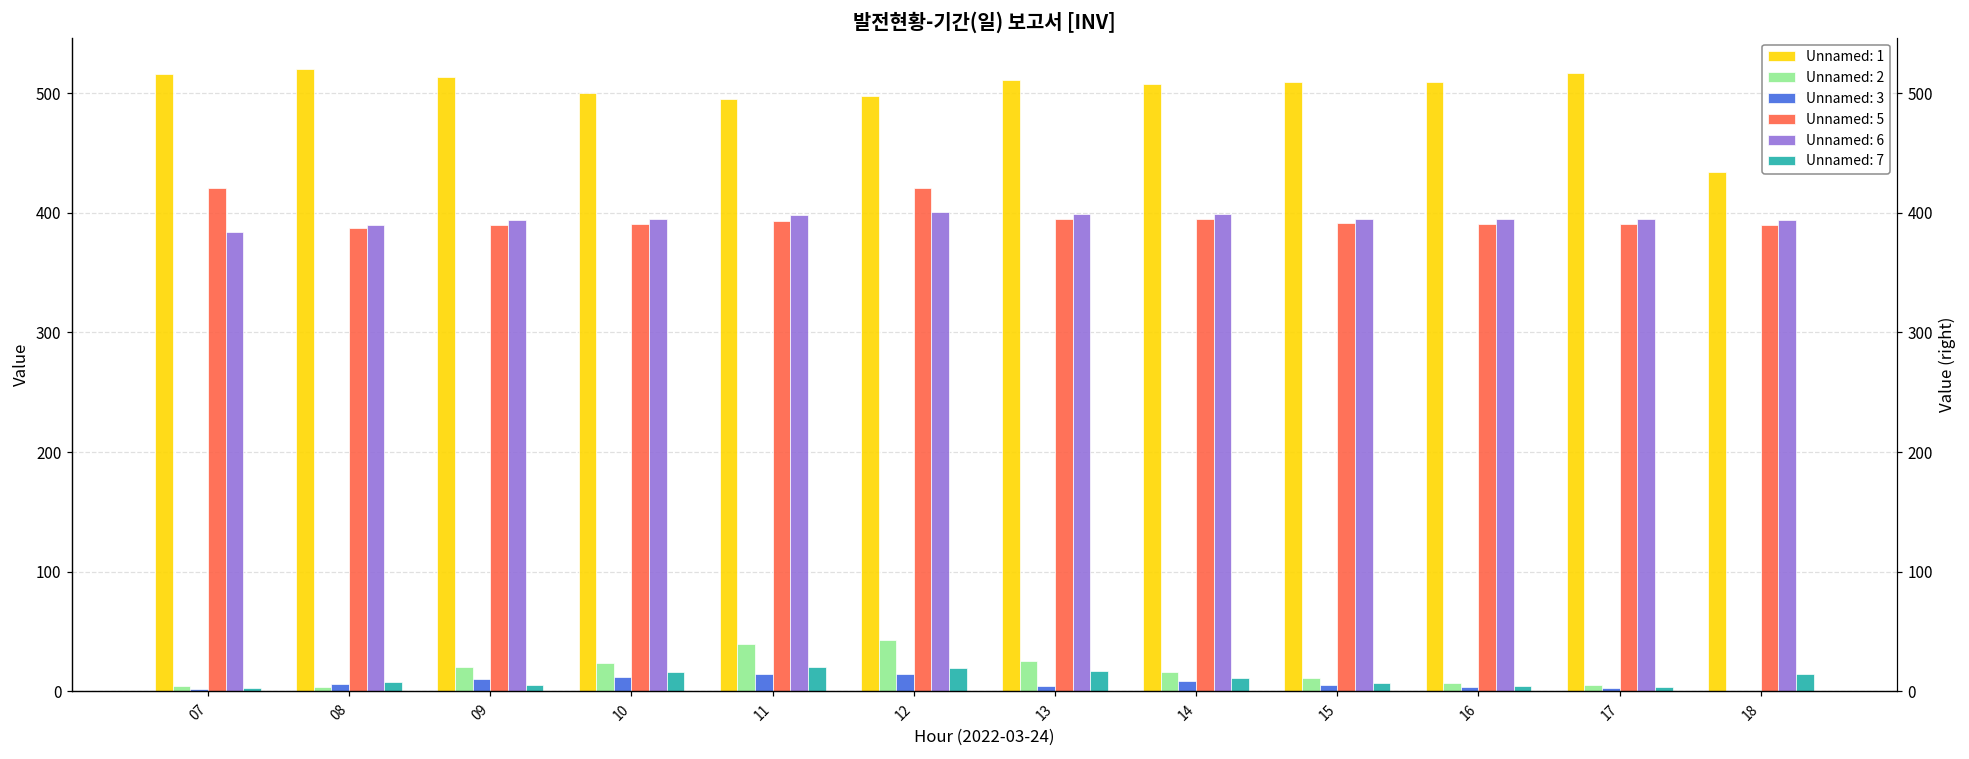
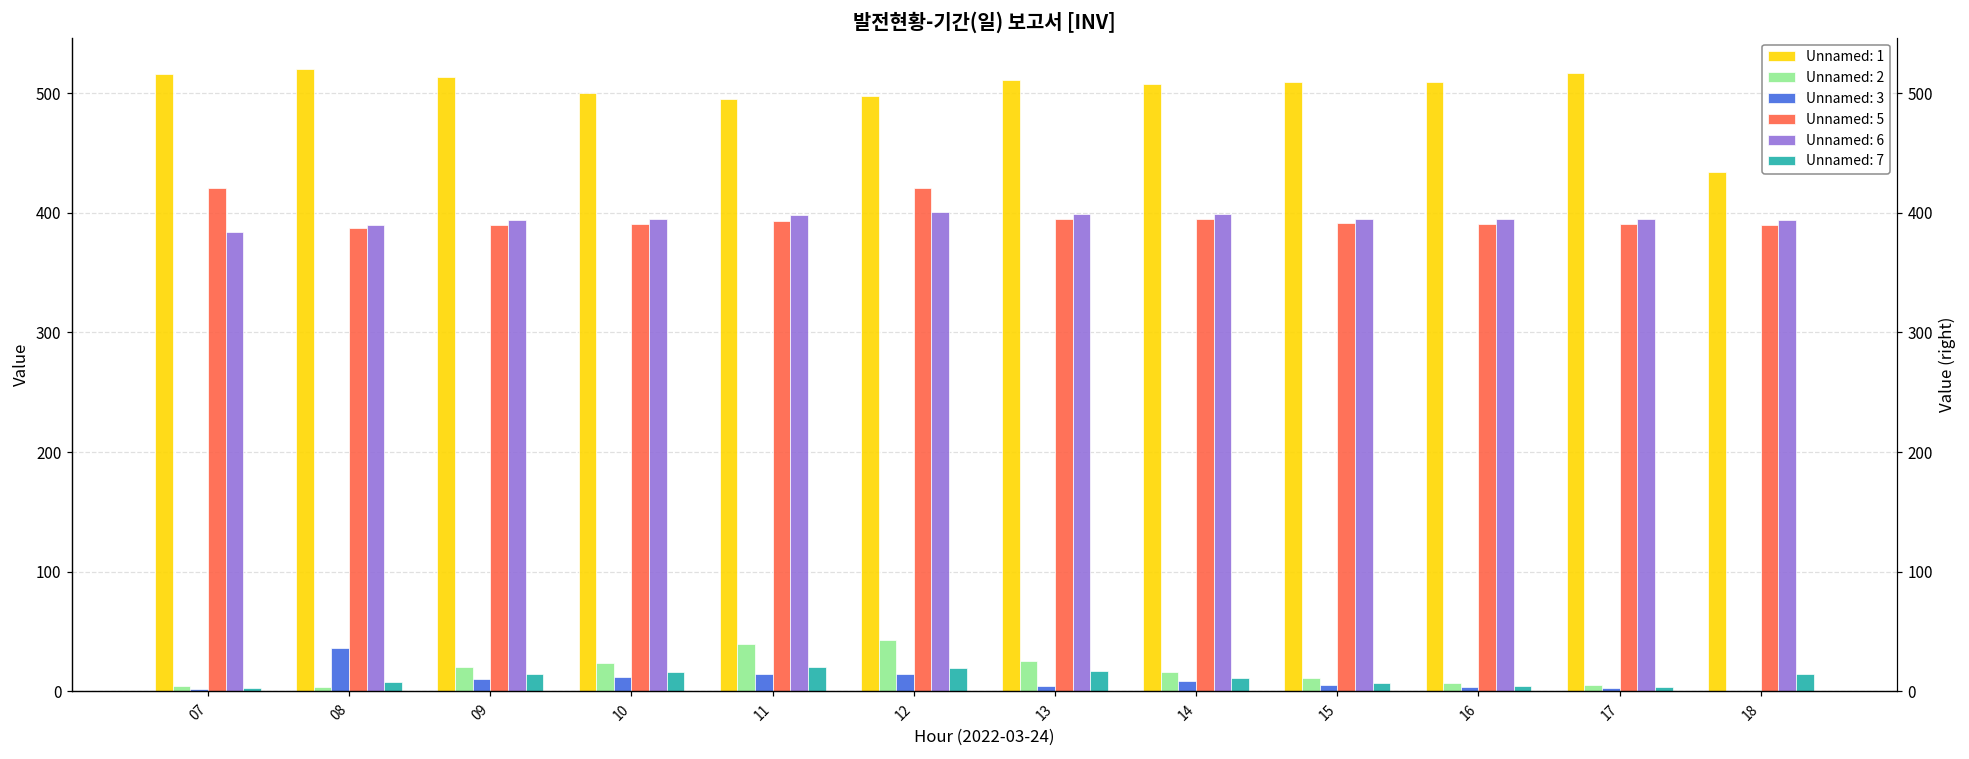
Unnamed: 3, 08: 6 -> 37
Unnamed: 7, 09: 6 -> 14
